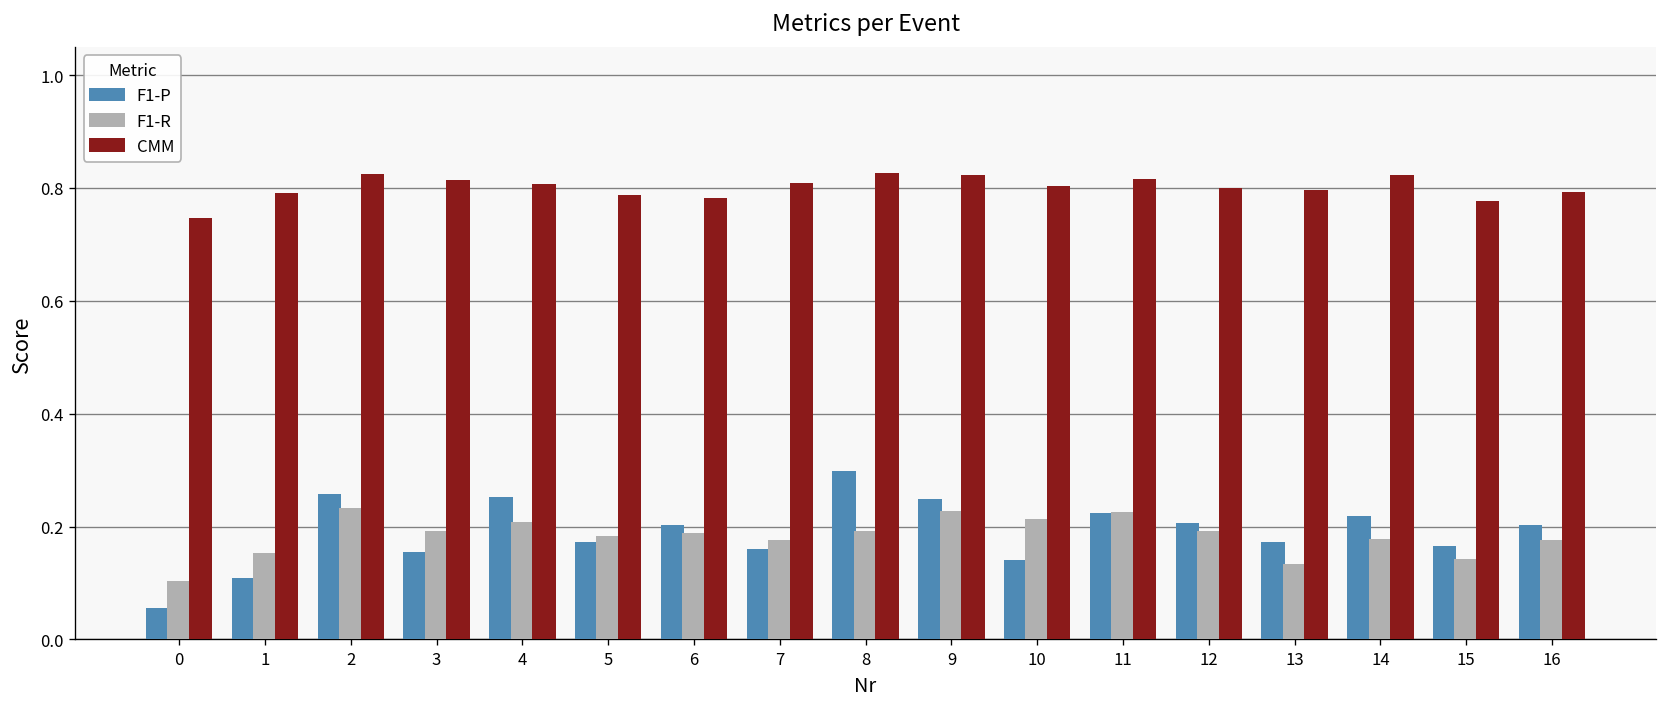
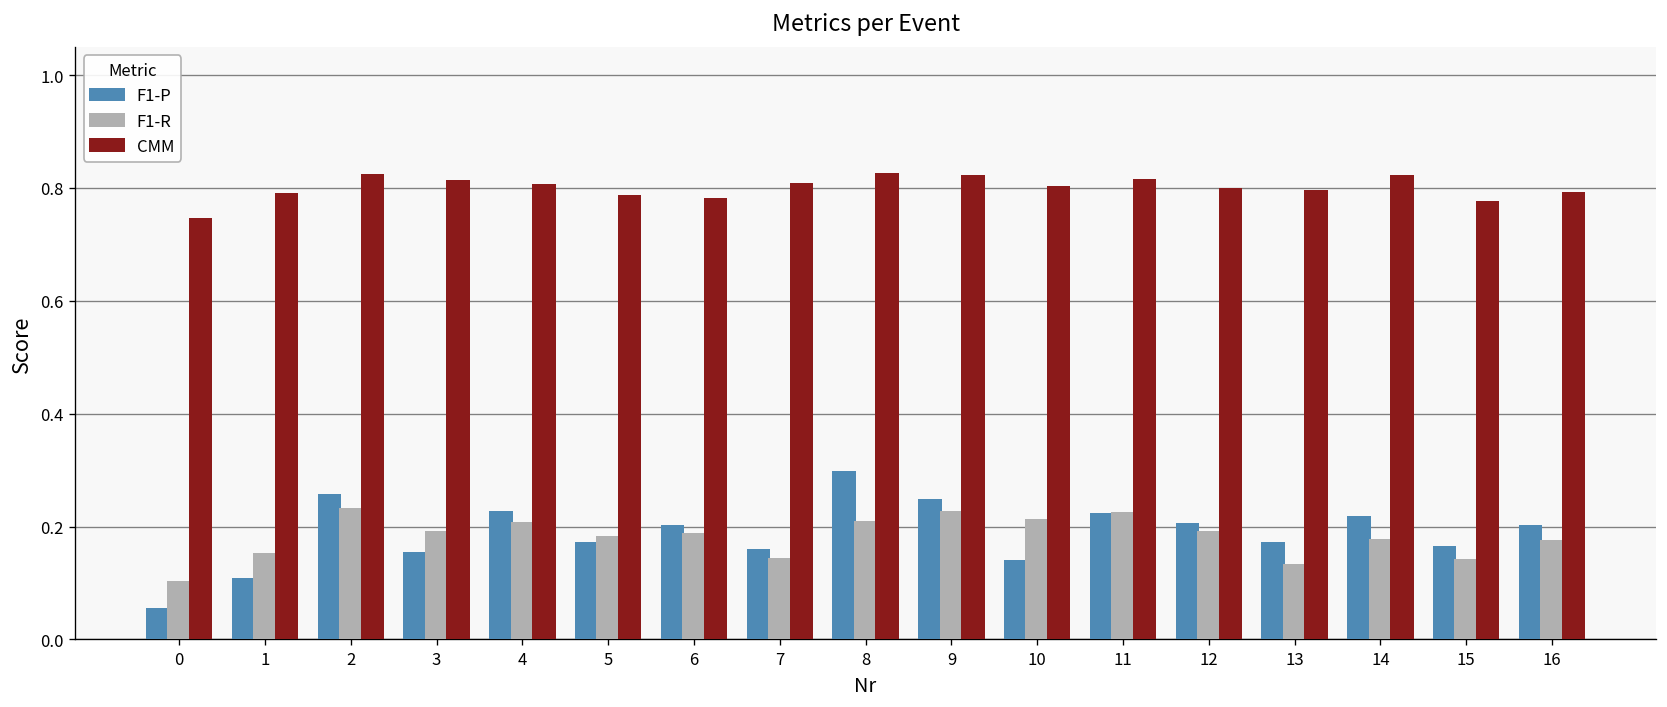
F1-P, 4: 0.25 -> 0.23
F1-R, 7: 0.17 -> 0.14
F1-R, 8: 0.19 -> 0.21
